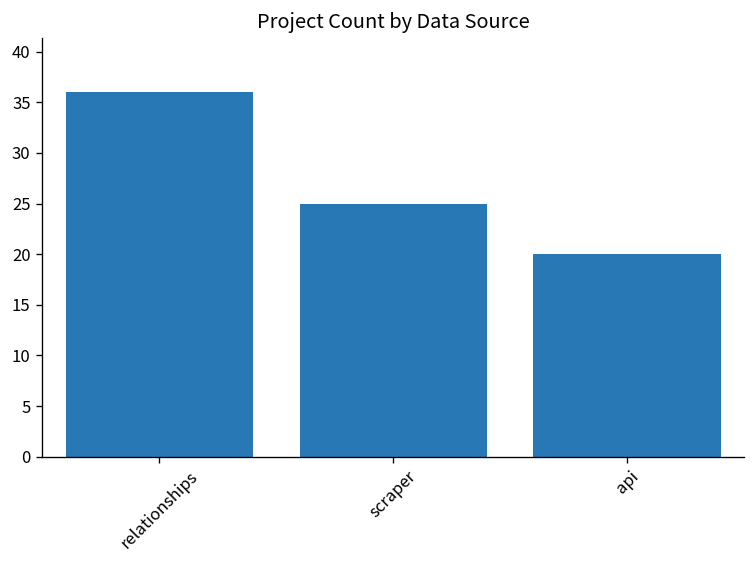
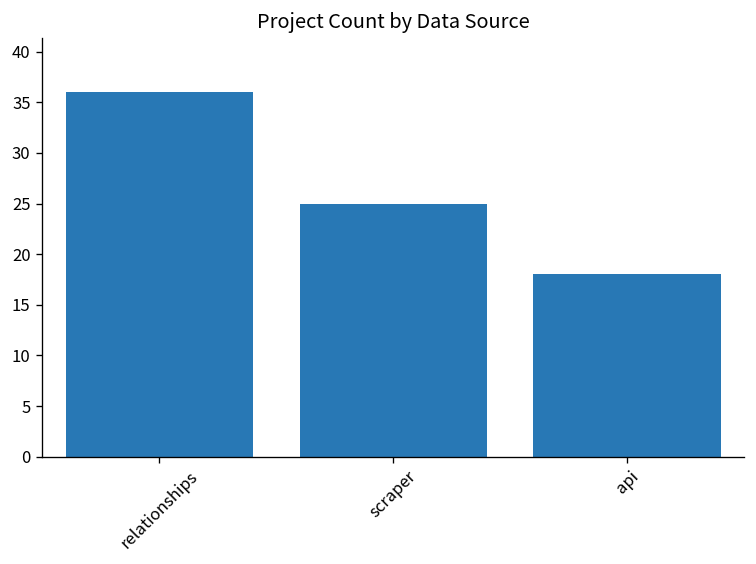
api: 20 -> 18
